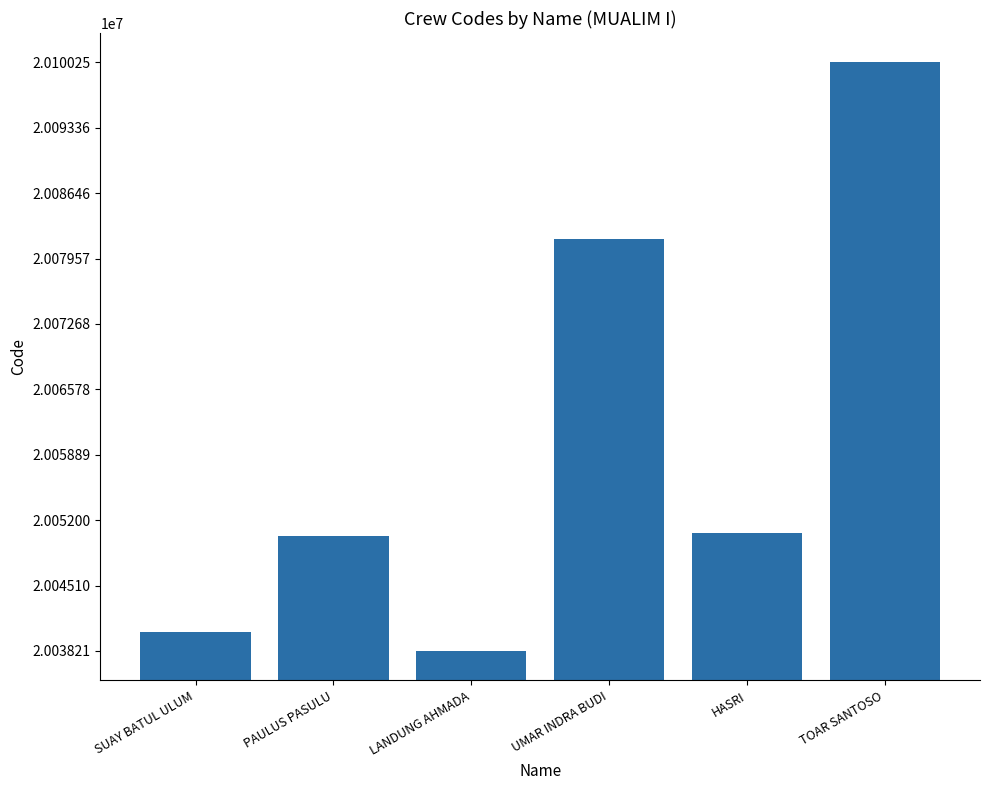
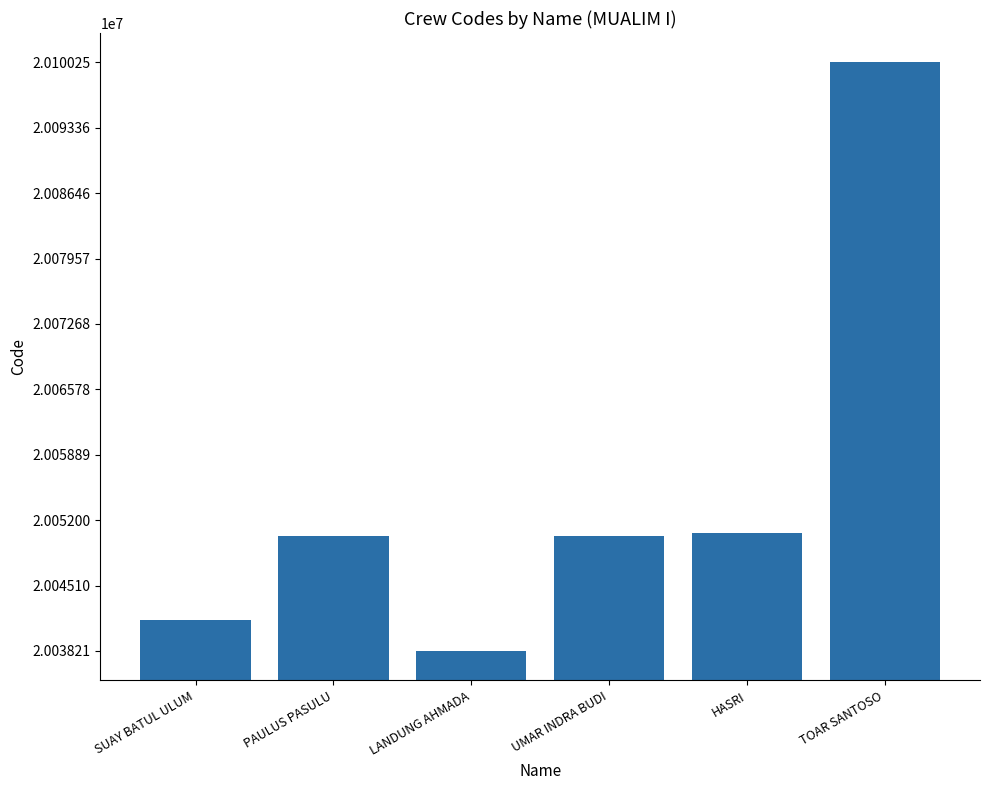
SUAY BATUL ULUM: 20040000 -> 20041000
UMAR INDRA BUDI: 20082000 -> 20050000
